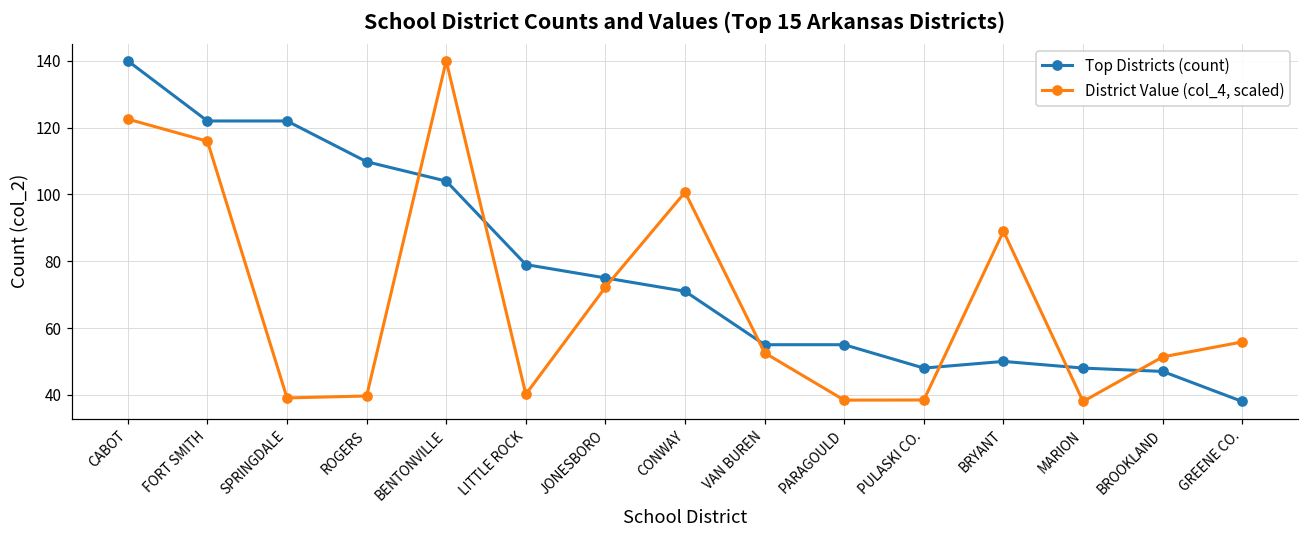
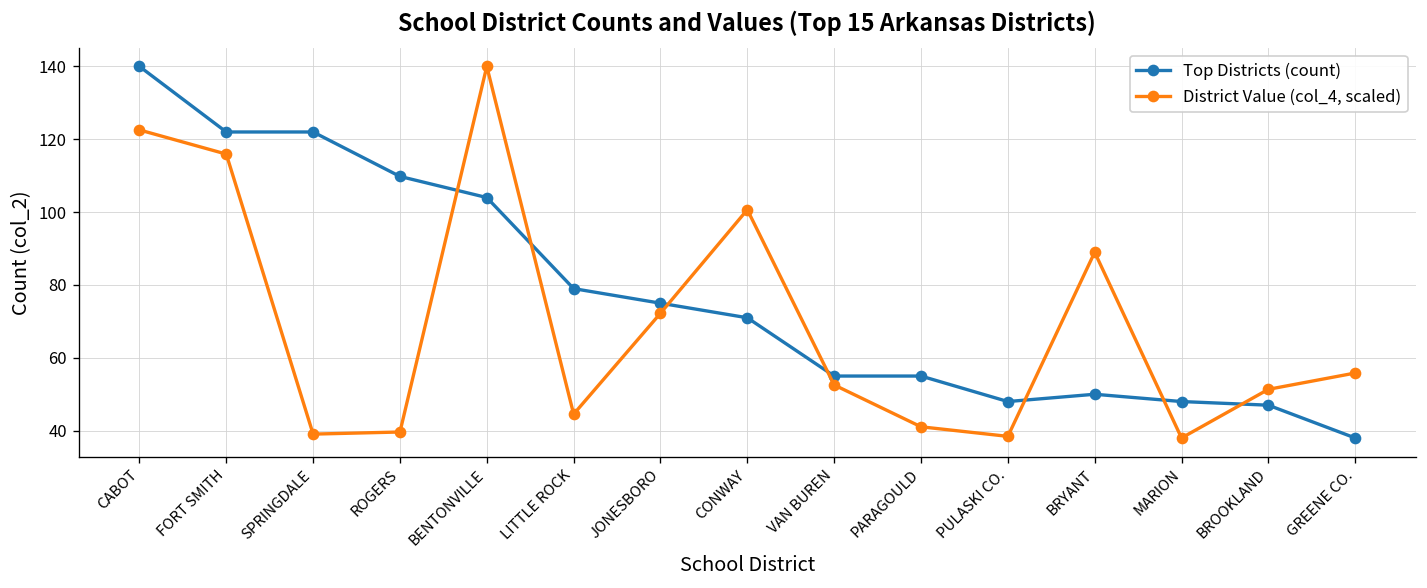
District Value (col_4, scaled), LITTLE ROCK: 40 -> 45
District Value (col_4, scaled), PARAGOULD: 38 -> 41
